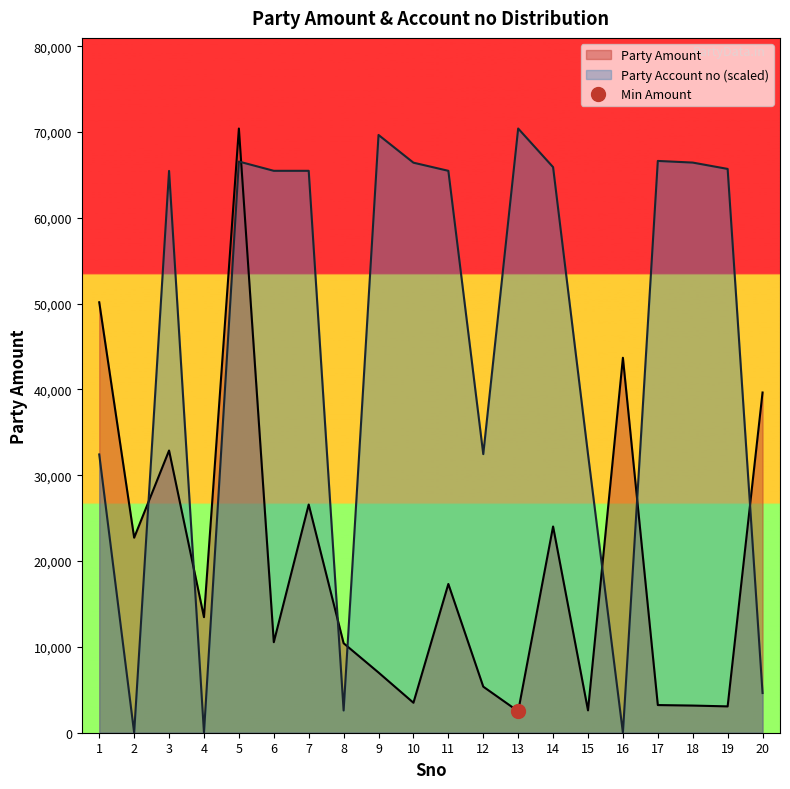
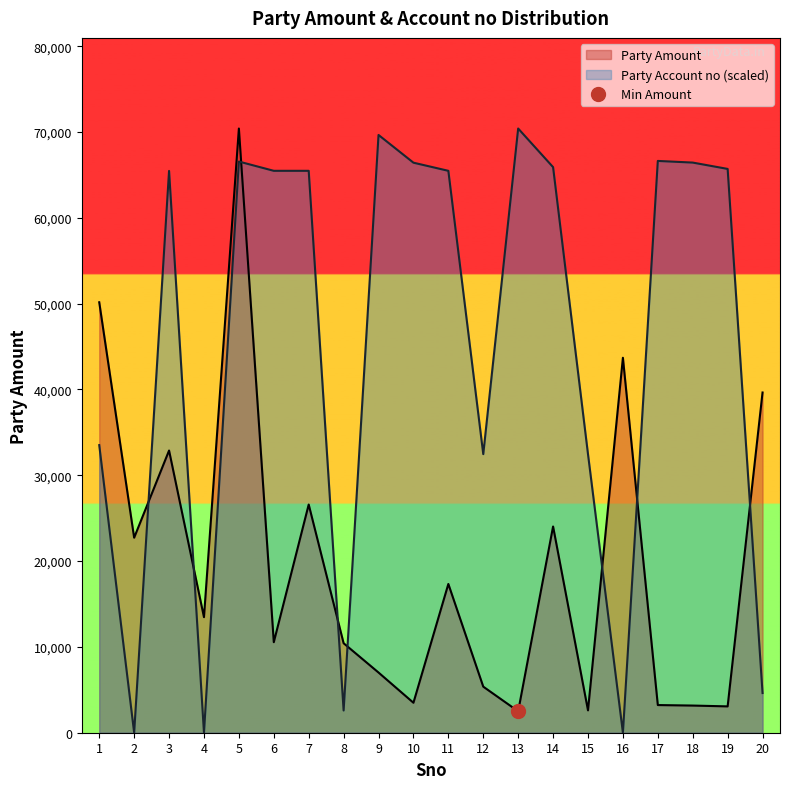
Party Account no (scaled), 1: 32,000 -> 34,000
